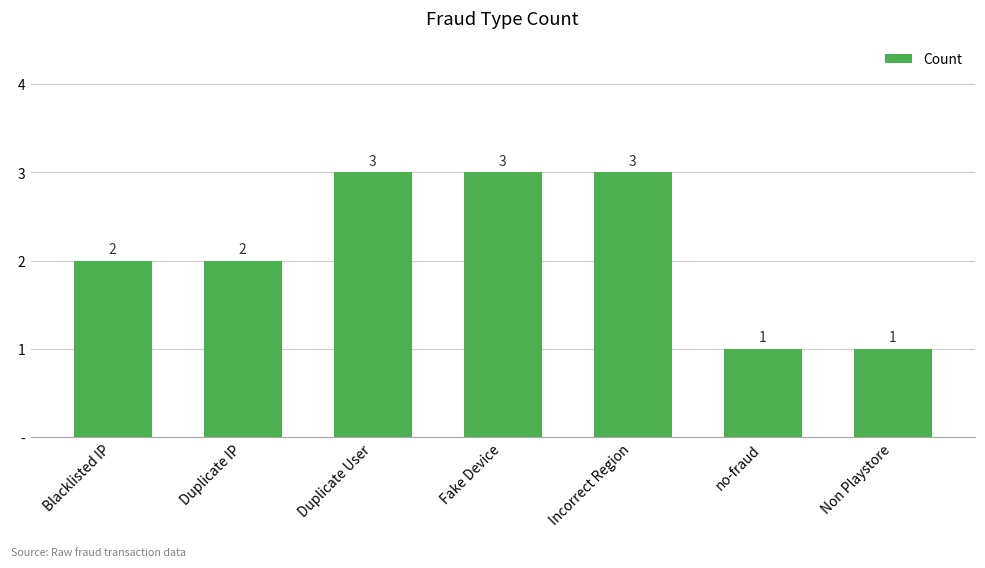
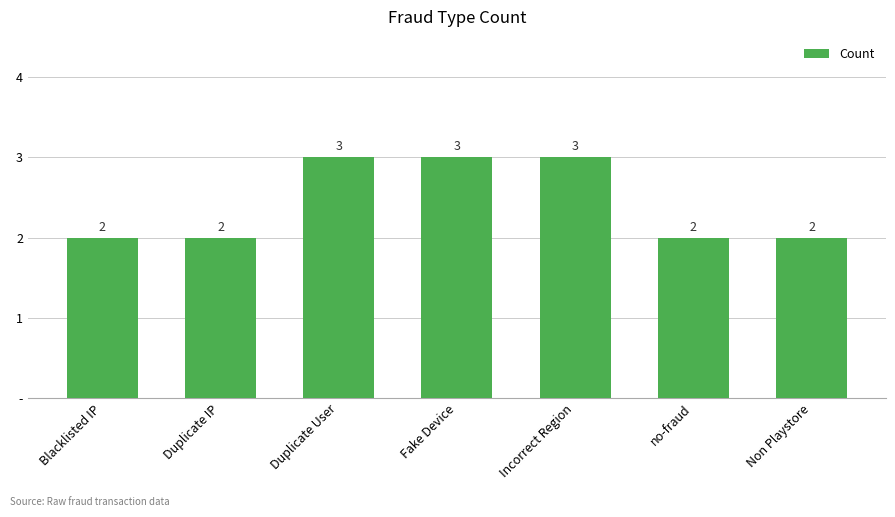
no-fraud: 1 -> 2
Non Playstore: 1 -> 2
